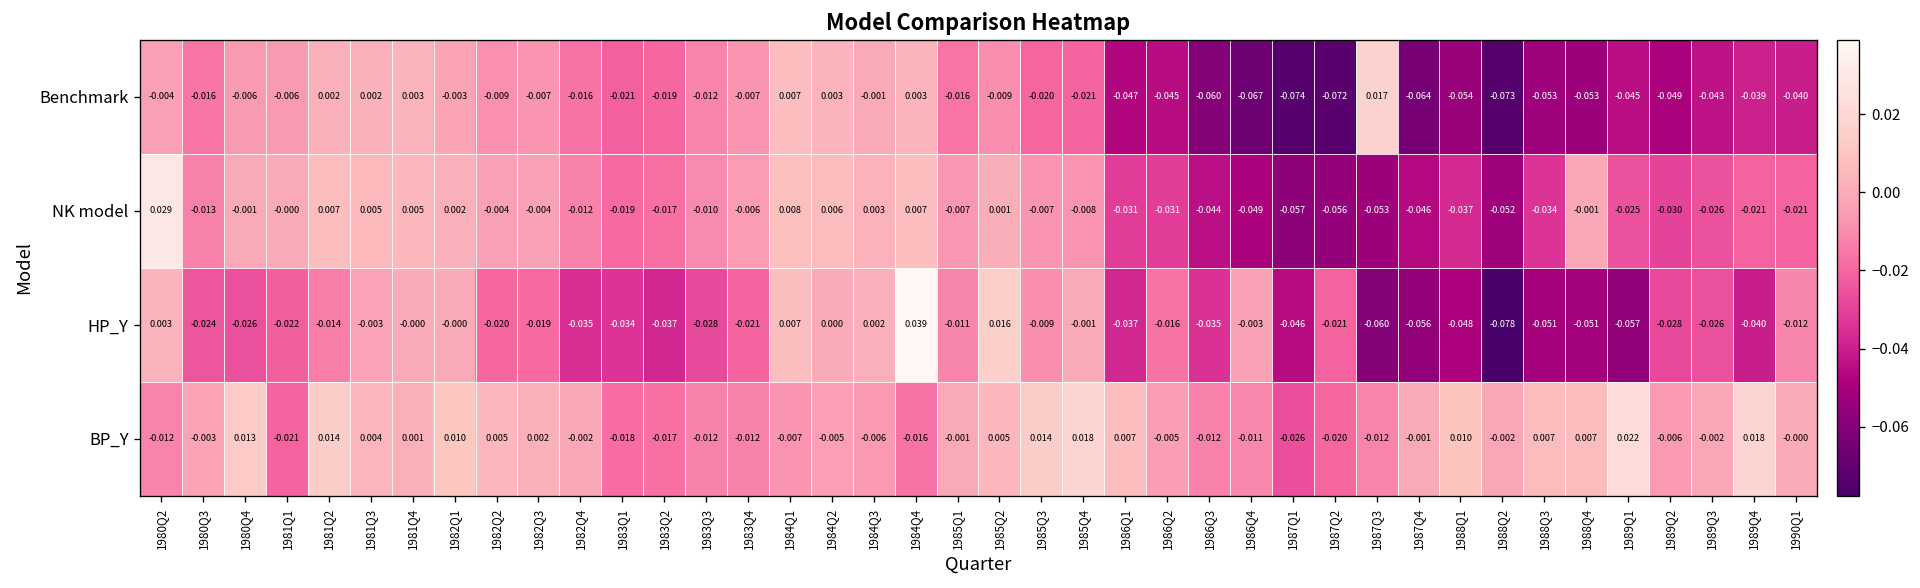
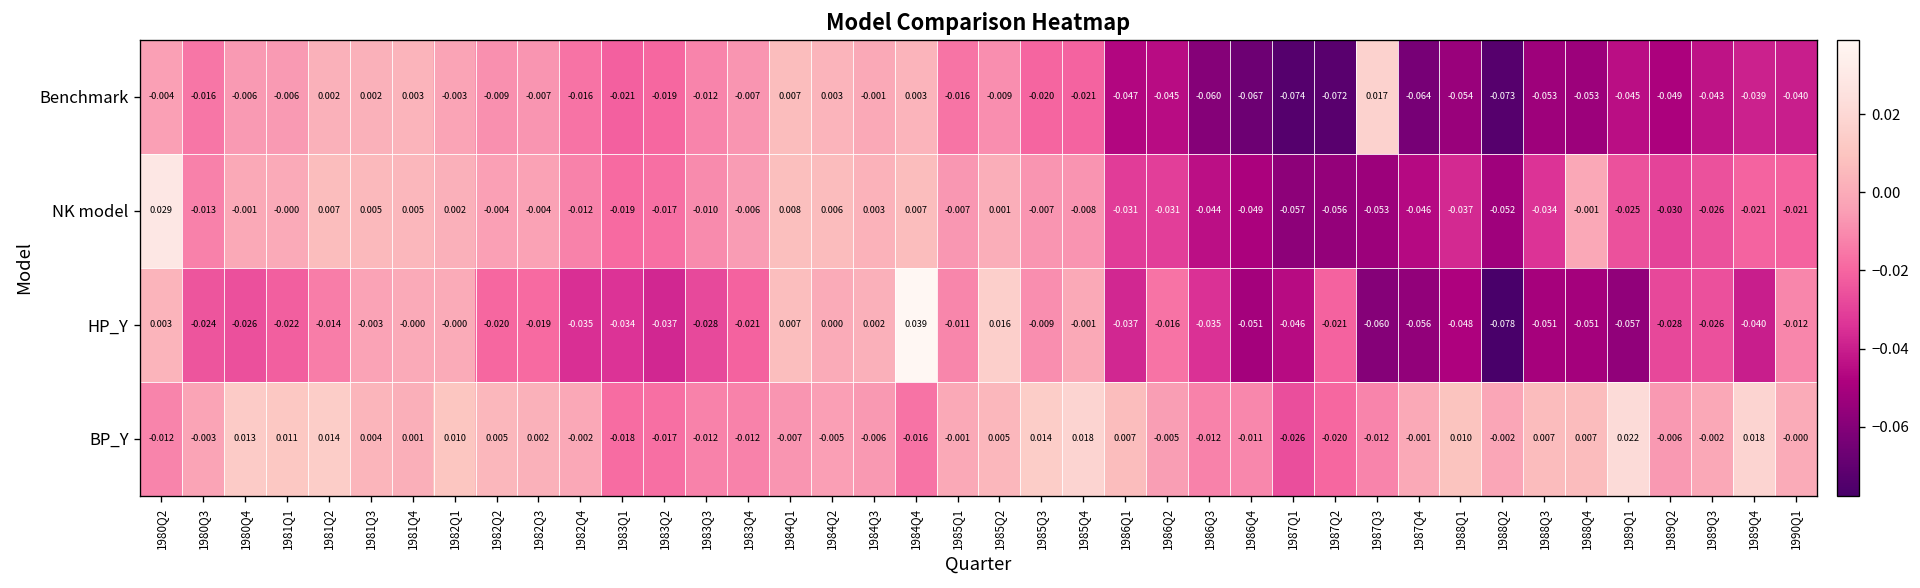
HP_Y, 1986Q4: -0.003 -> -0.051
BP_Y, 1981Q1: -0.021 -> 0.011
